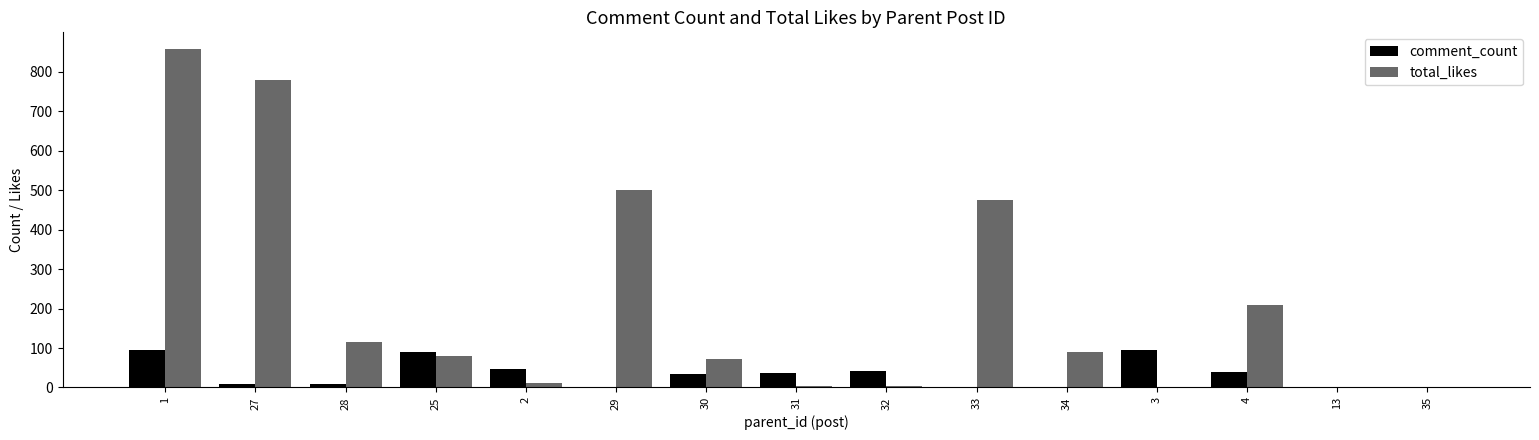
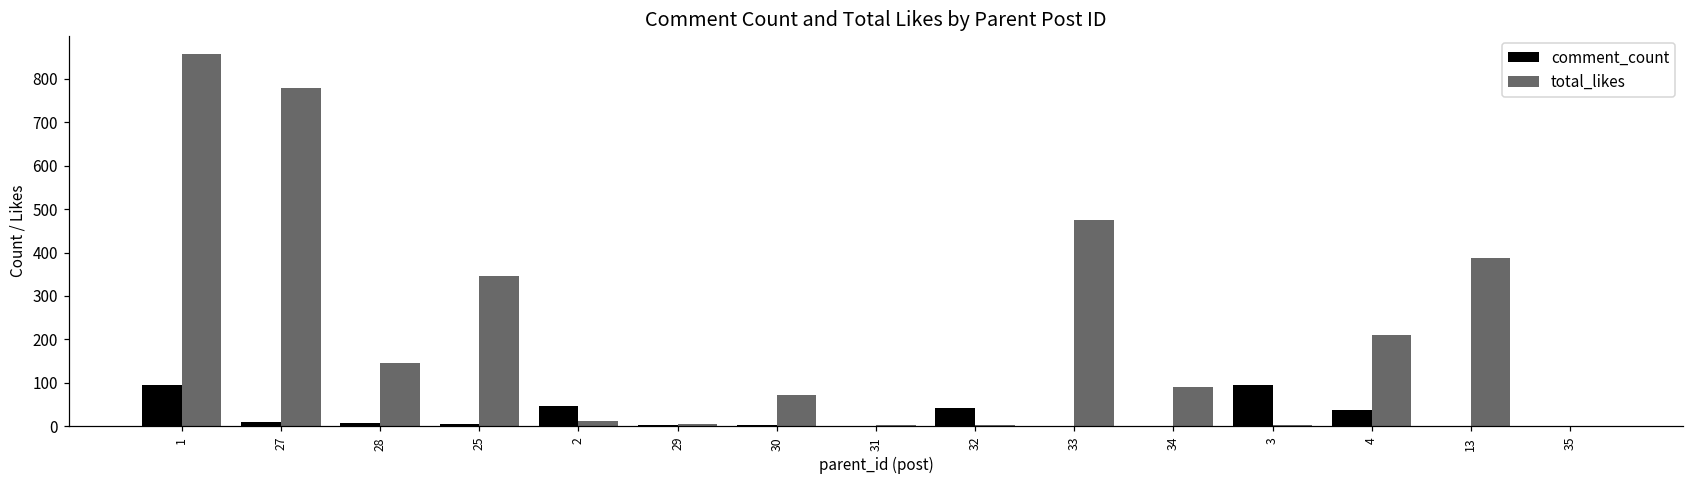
total_likes, 28: 120 -> 150
comment_count, 25: 90 -> 10
total_likes, 25: 80 -> 350
total_likes, 29: 500 -> 10
comment_count, 30: 40 -> 0
comment_count, 31: 40 -> 0
total_likes, 13: 0 -> 390
